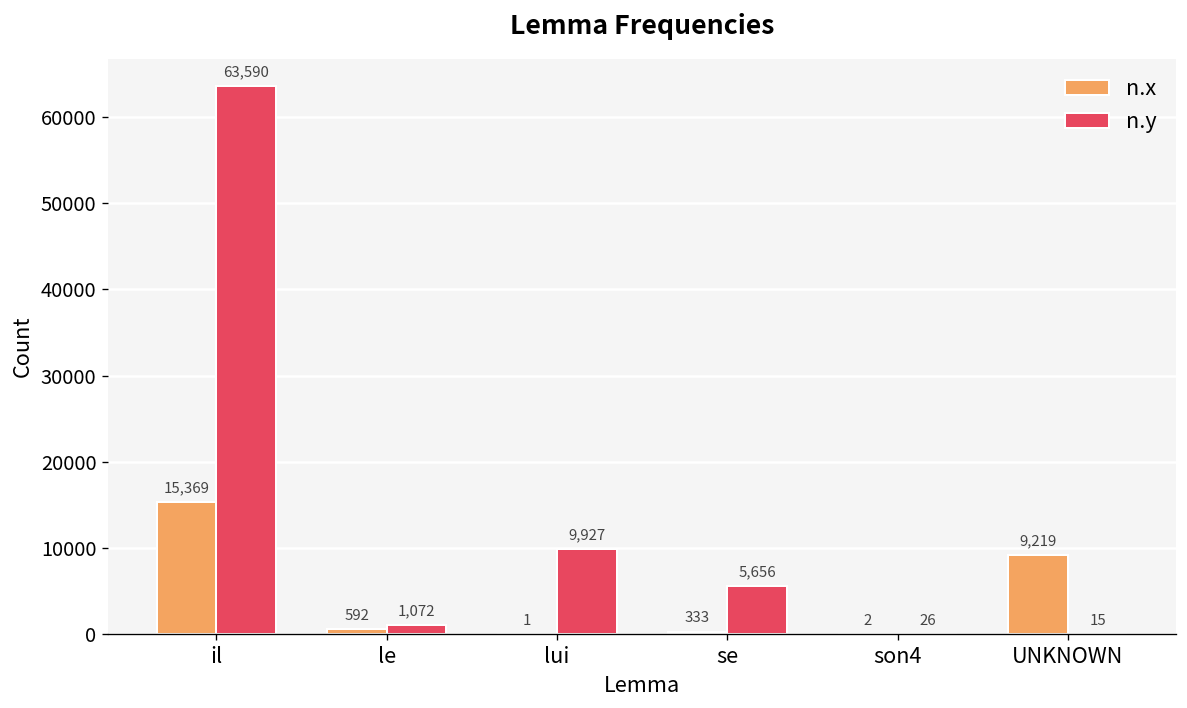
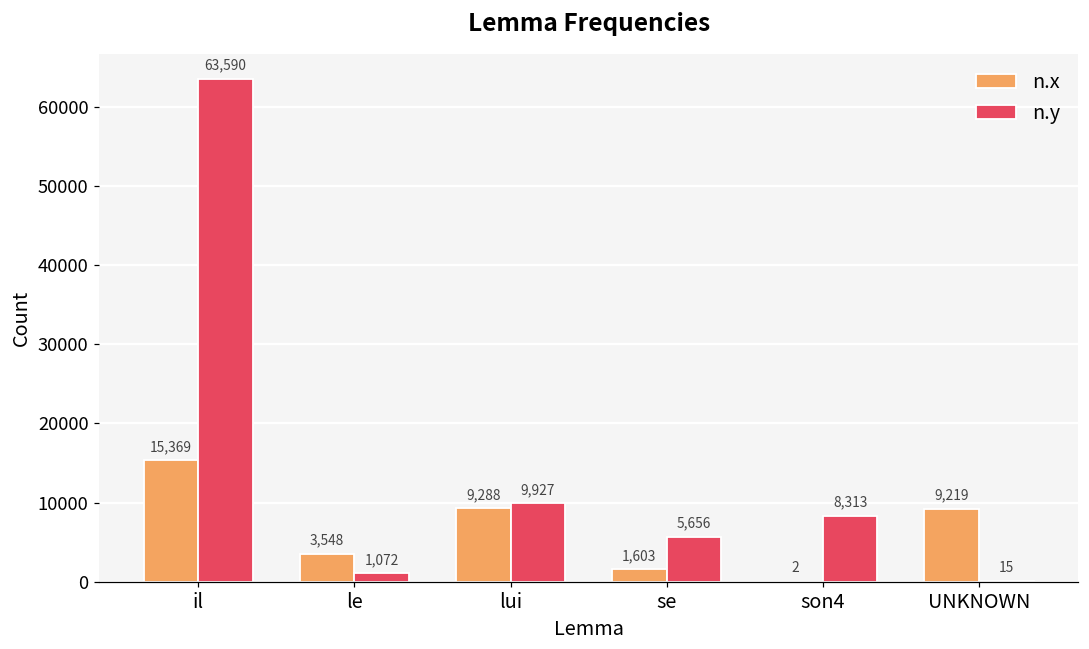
n.x, le: 592 -> 3,548
n.x, lui: 1 -> 9,288
n.x, se: 333 -> 1,603
n.y, son4: 26 -> 8,313
